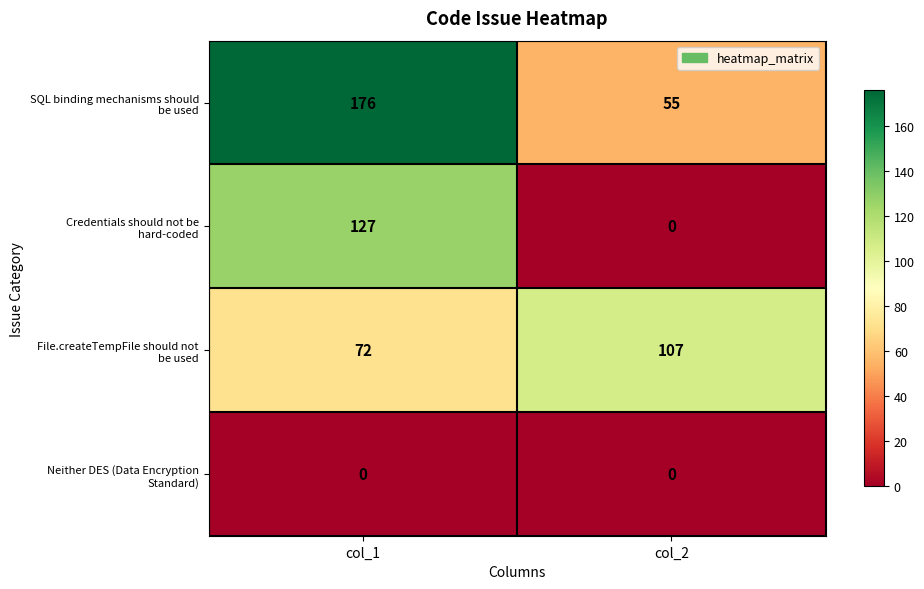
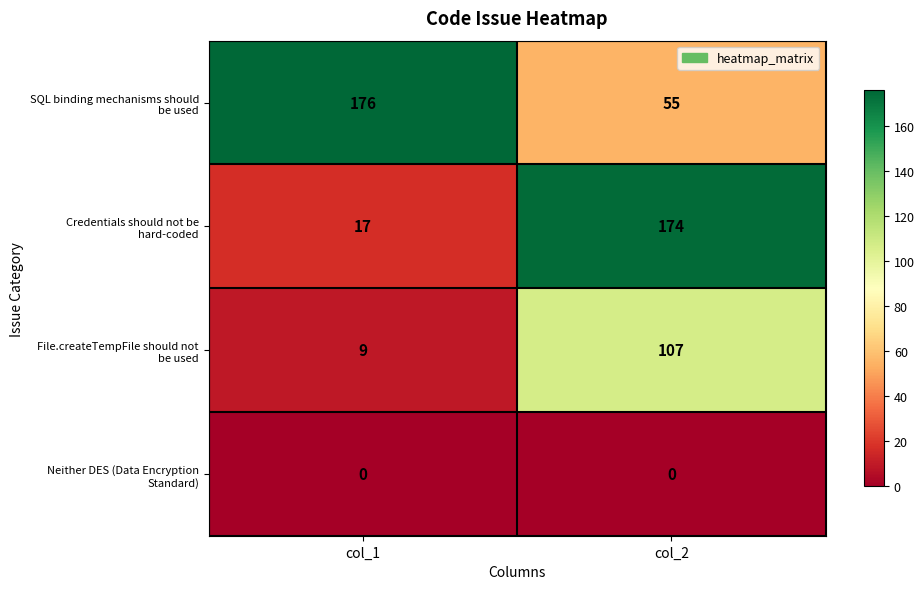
Credentials should not be hard-coded, col_1: 127 -> 17
Credentials should not be hard-coded, col_2: 0 -> 174
File.createTempFile should not be used, col_1: 72 -> 9
